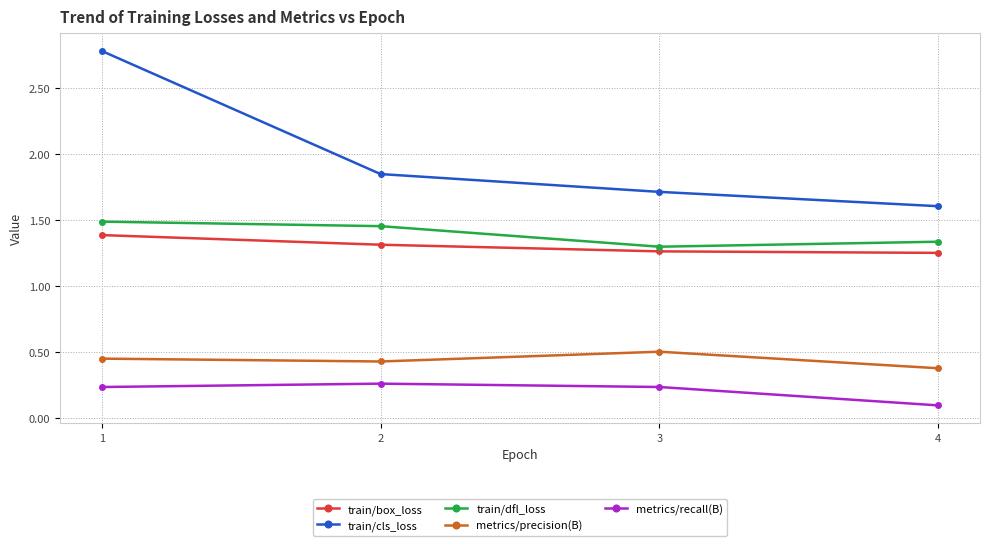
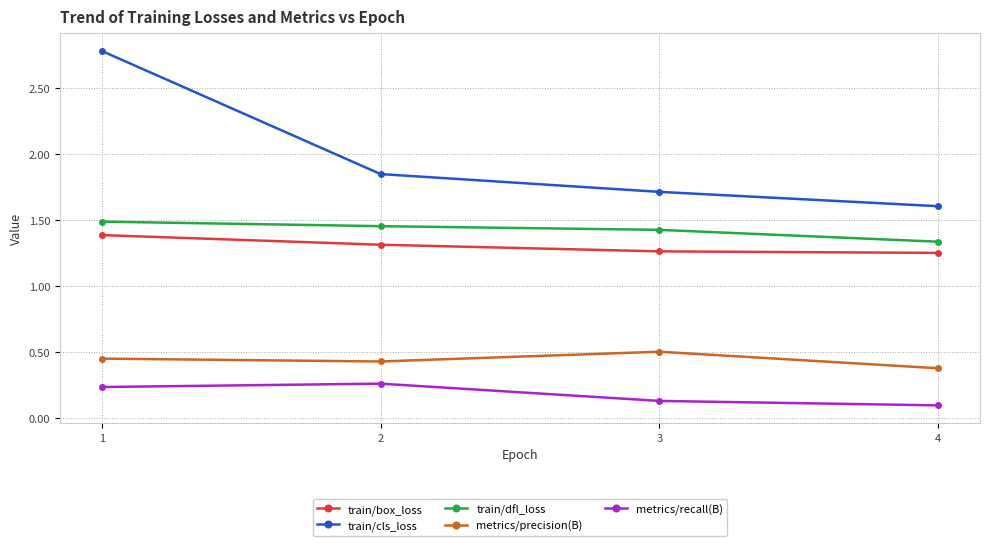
train/dfl_loss, 3: 1.30 -> 1.43
metrics/recall(B), 3: 0.24 -> 0.13
